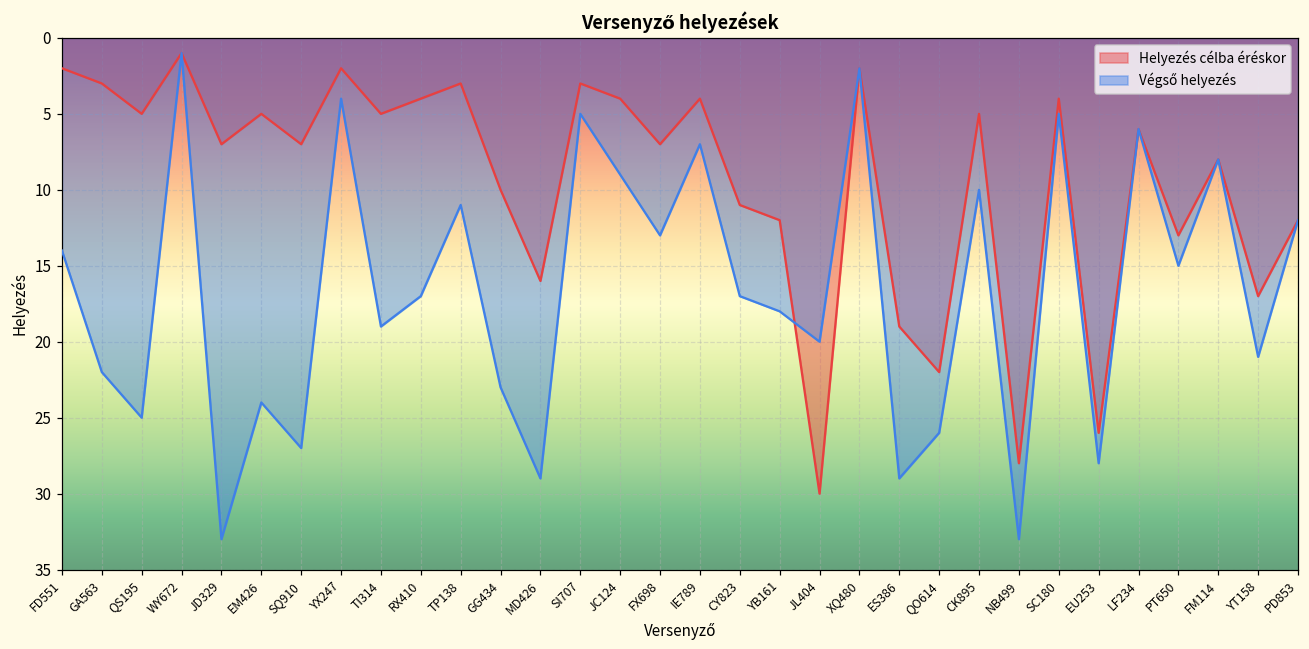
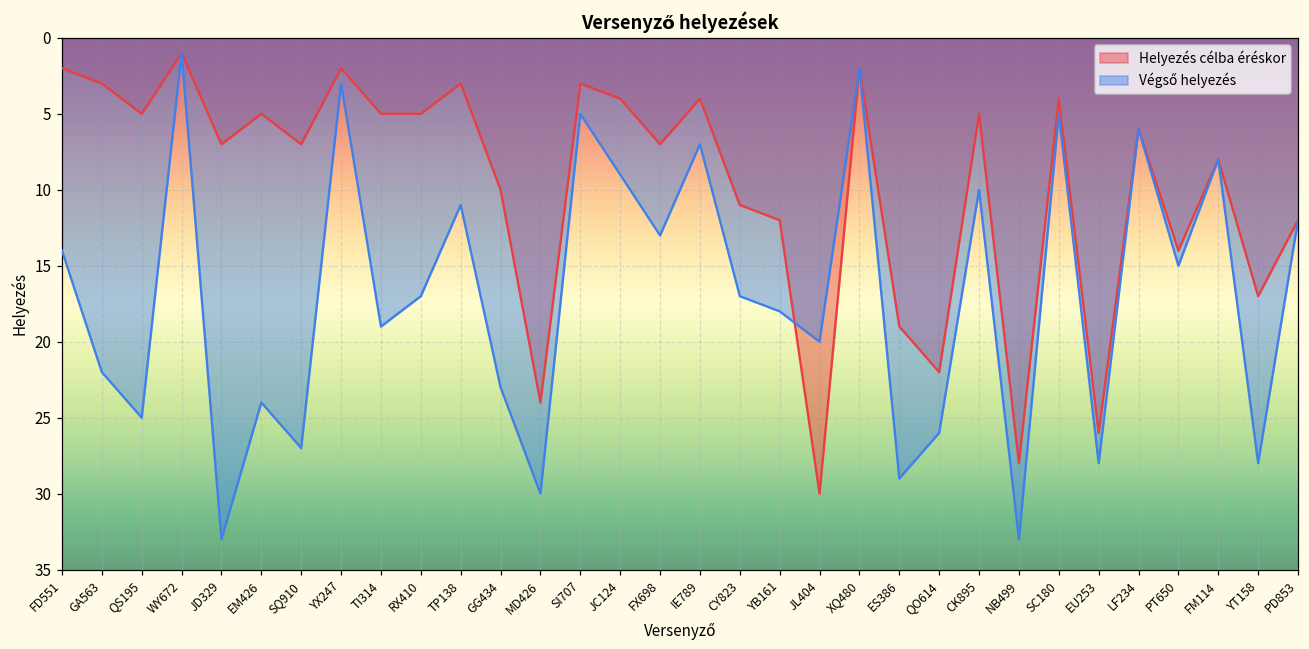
Végső helyezés, YX247: 4 -> 3
Helyezés célba éréskor, RX410: 4 -> 5
Helyezés célba éréskor, MD426: 16 -> 24
Végső helyezés, MD426: 29 -> 30
Helyezés célba éréskor, PT650: 13 -> 14
Végső helyezés, YT158: 21 -> 28
